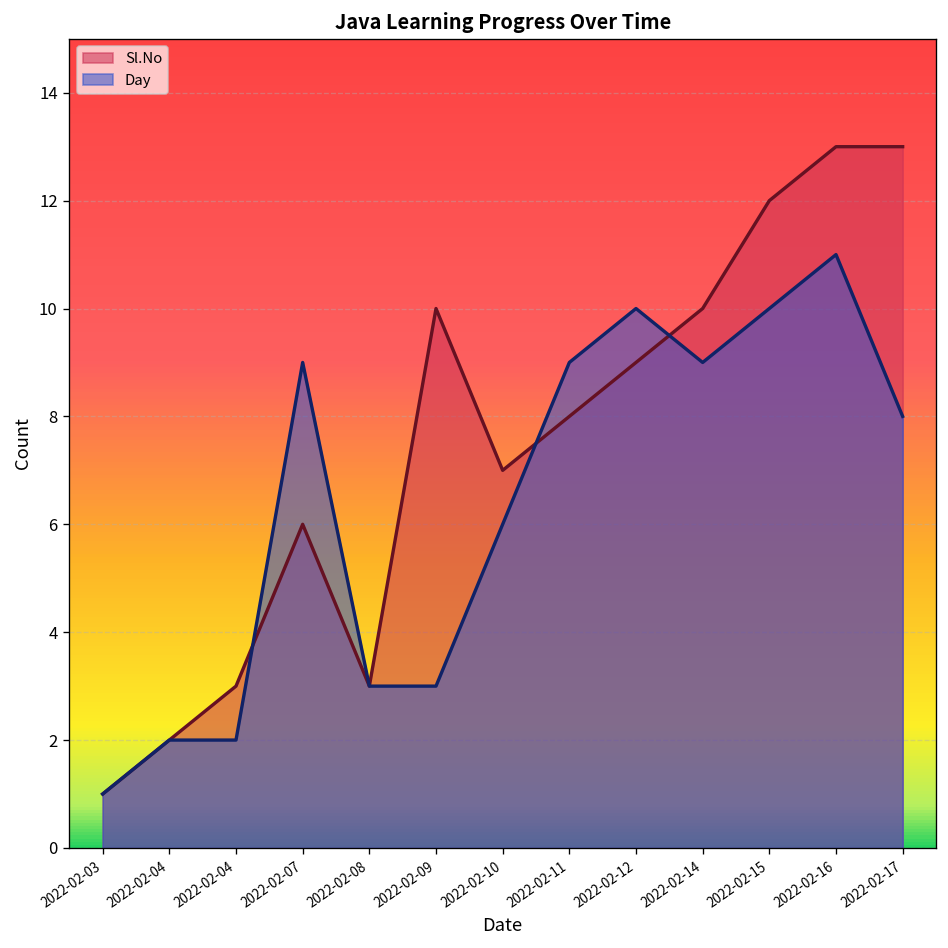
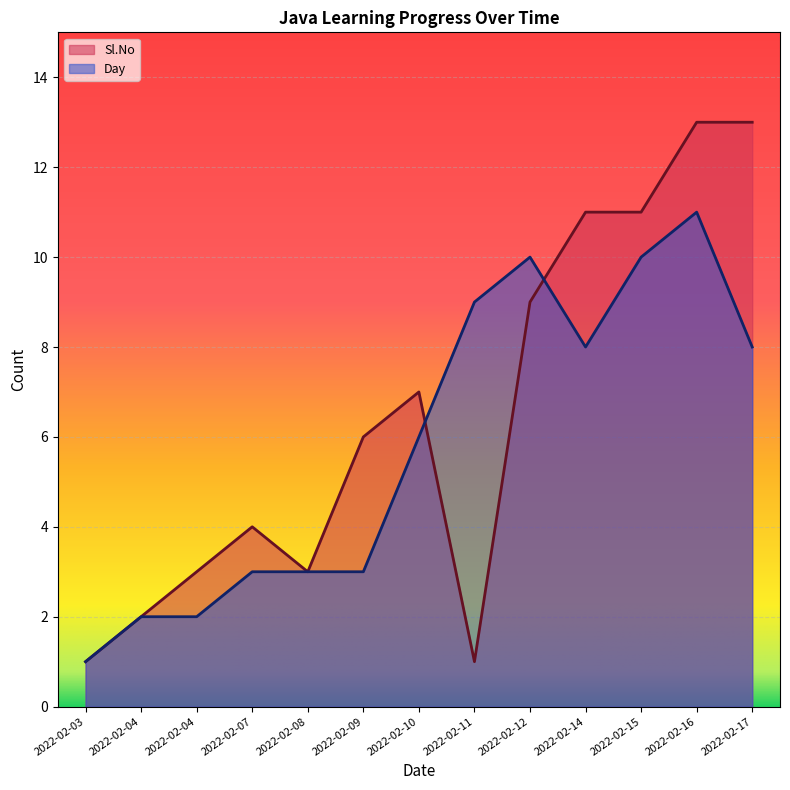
Sl.No, 2022-02-07: 6 -> 4
Day, 2022-02-07: 9 -> 3
Sl.No, 2022-02-09: 10 -> 6
Sl.No, 2022-02-11: 8 -> 1
Sl.No, 2022-02-14: 10 -> 11
Day, 2022-02-14: 9 -> 8
Sl.No, 2022-02-15: 12 -> 11
